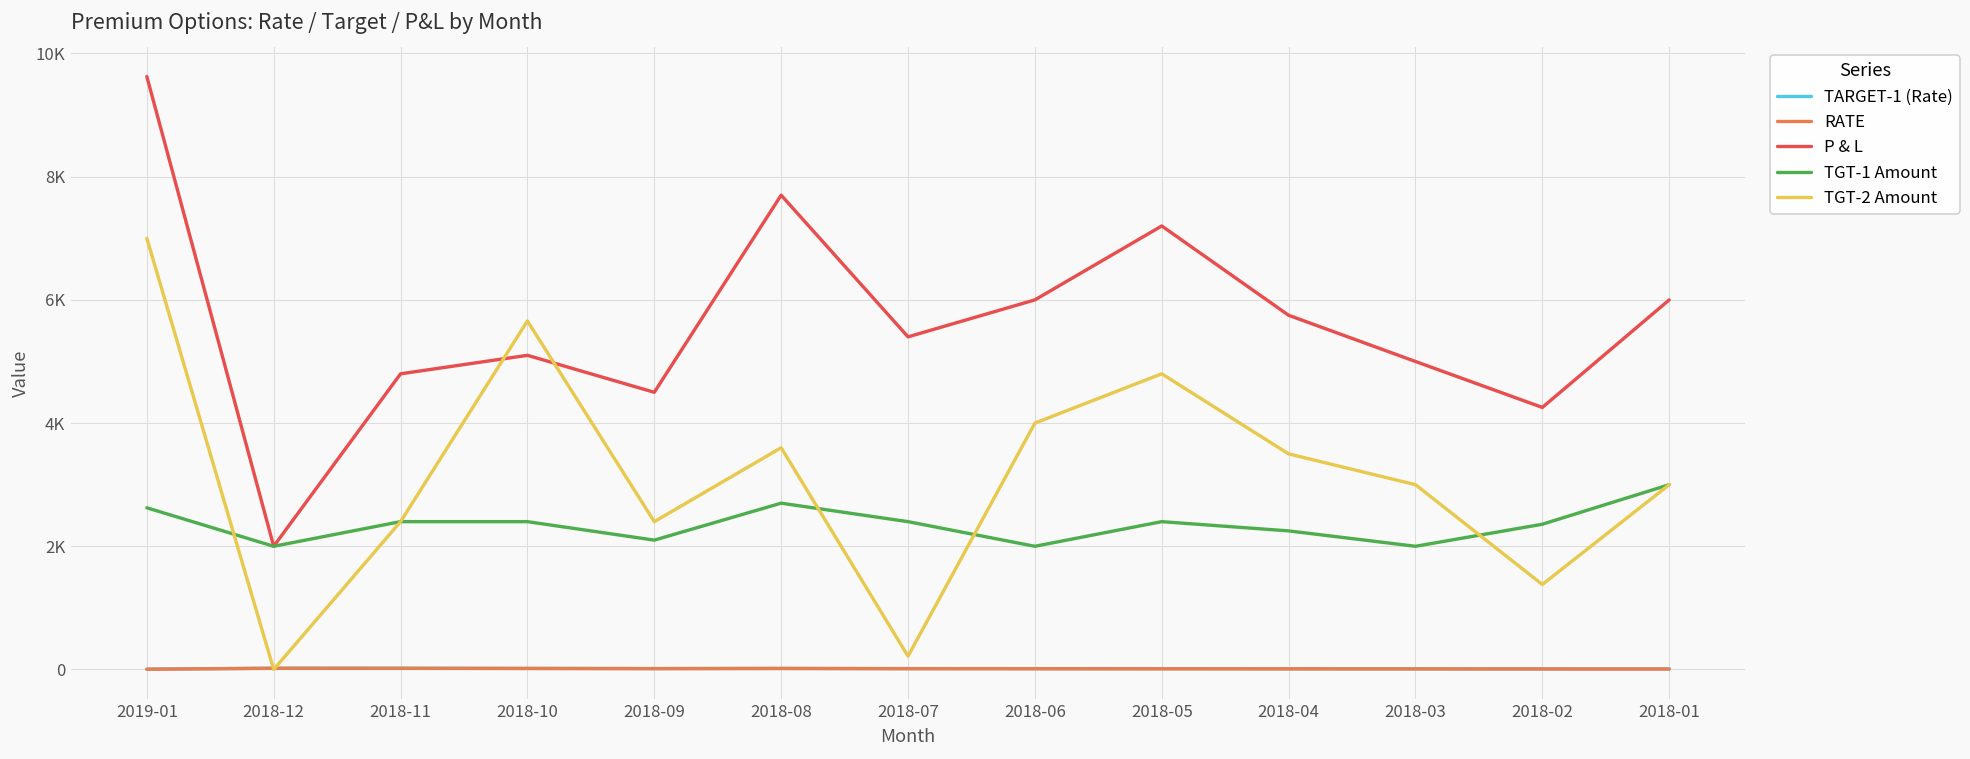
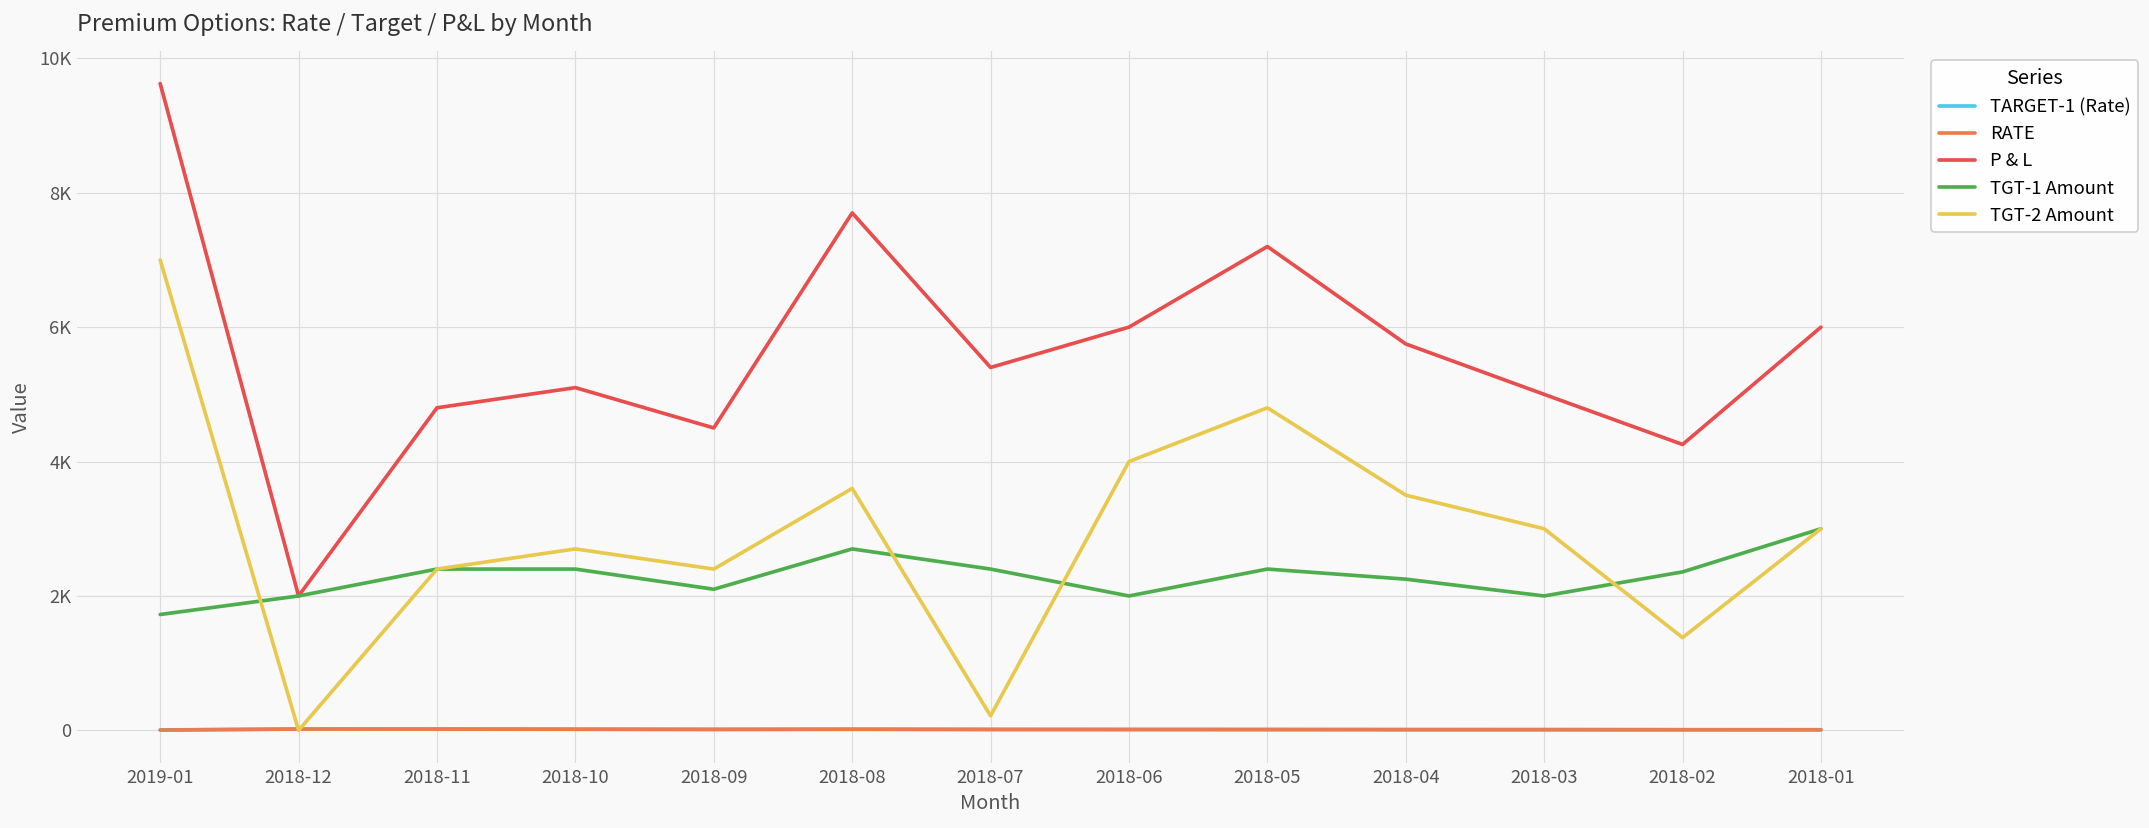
TGT-1 Amount, 2019-01: 2600 -> 1700
TGT-2 Amount, 2018-10: 5700 -> 2700
